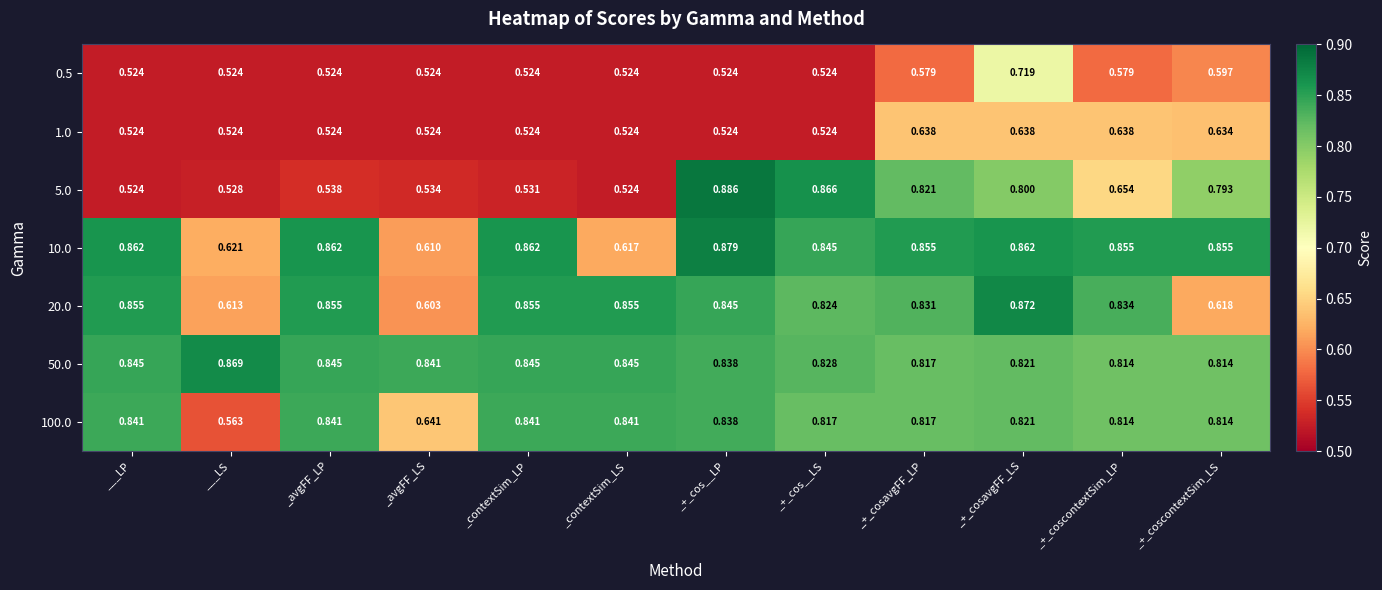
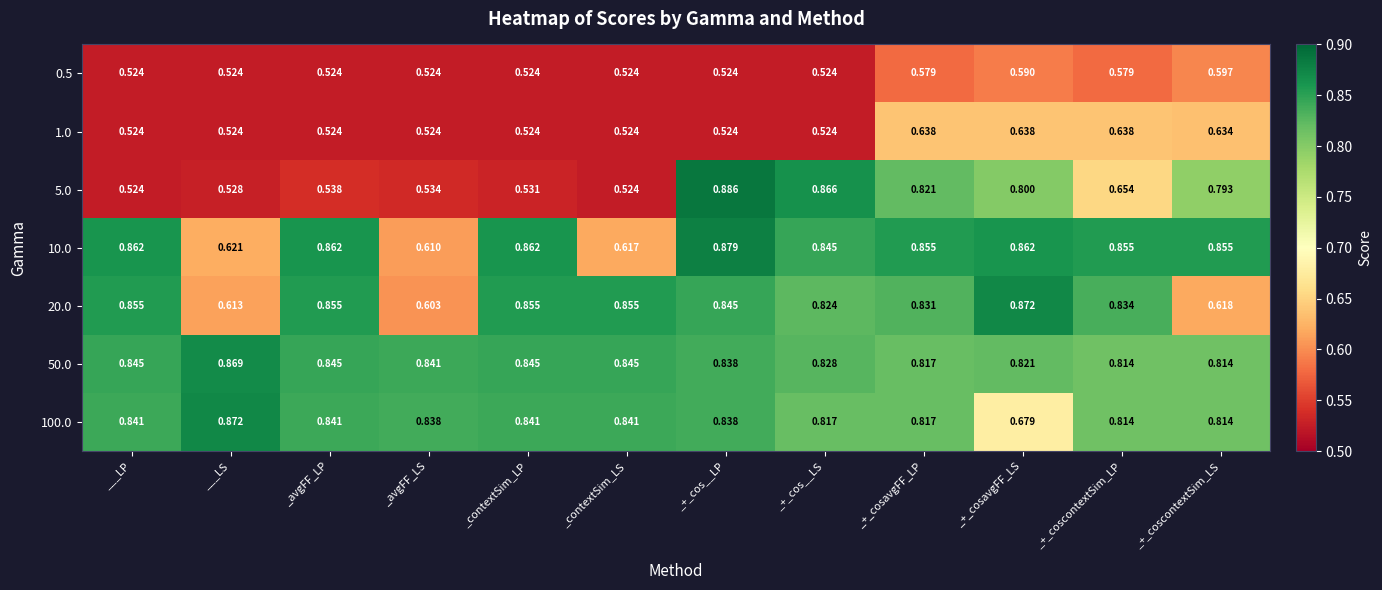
0.5, _+_cosavgFF_LS: 0.719 -> 0.590
100.0, ___LS: 0.563 -> 0.872
100.0, _avgFF_LS: 0.641 -> 0.838
100.0, _+_cosavgFF_LS: 0.821 -> 0.679
